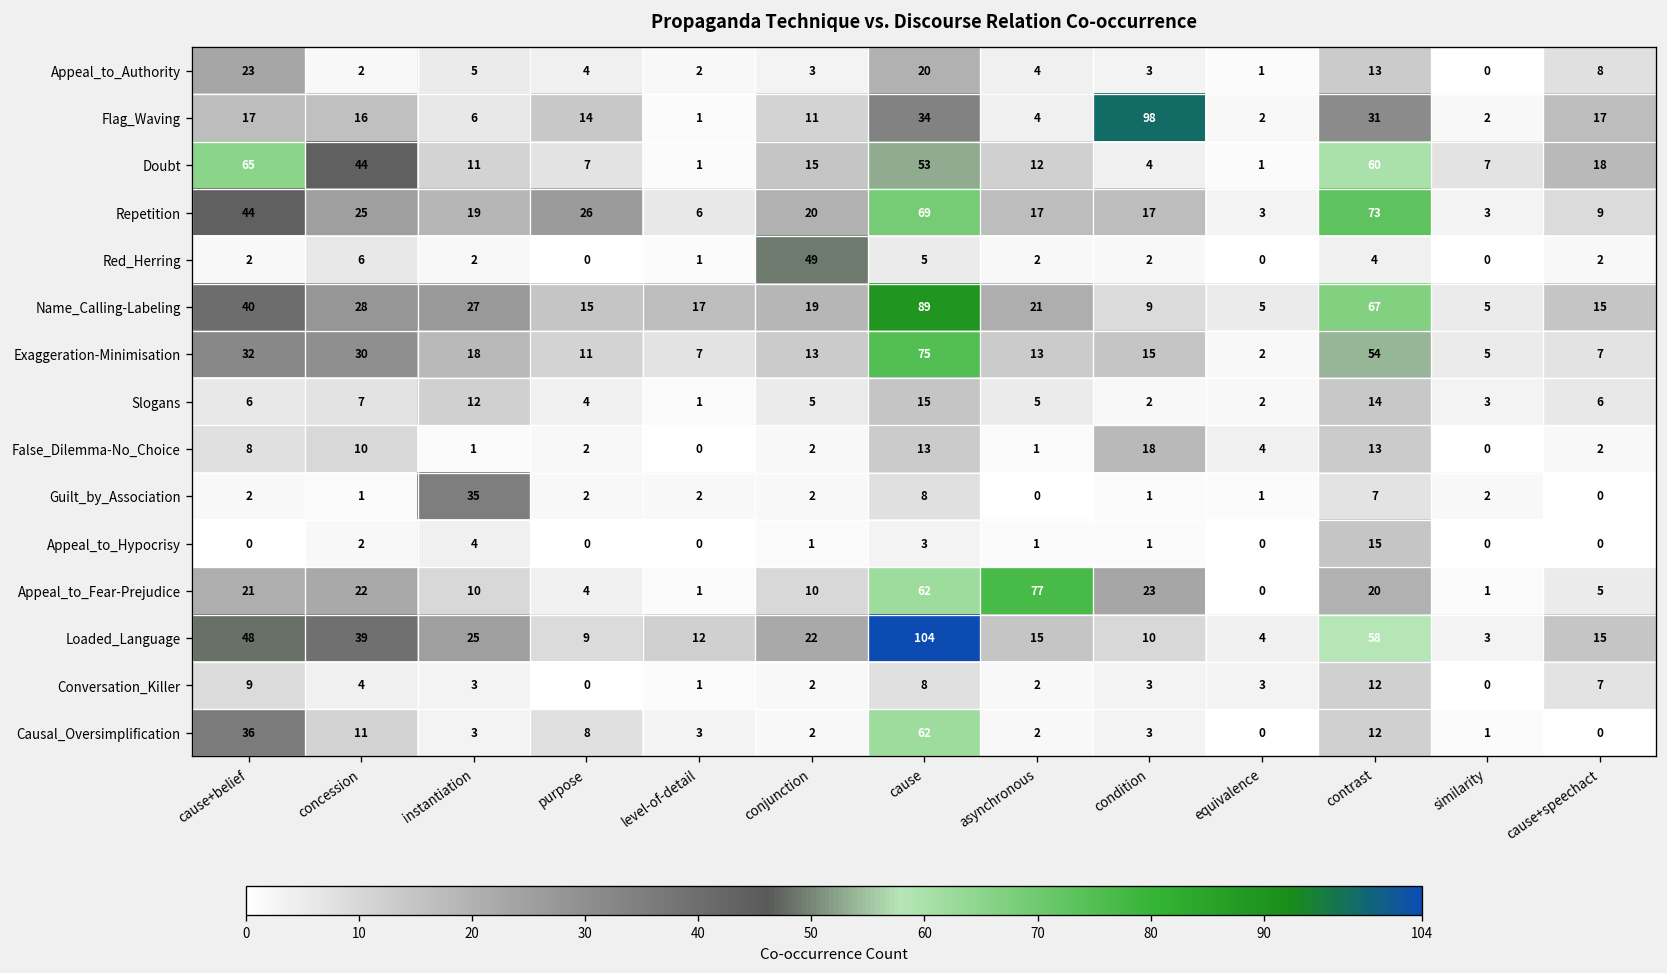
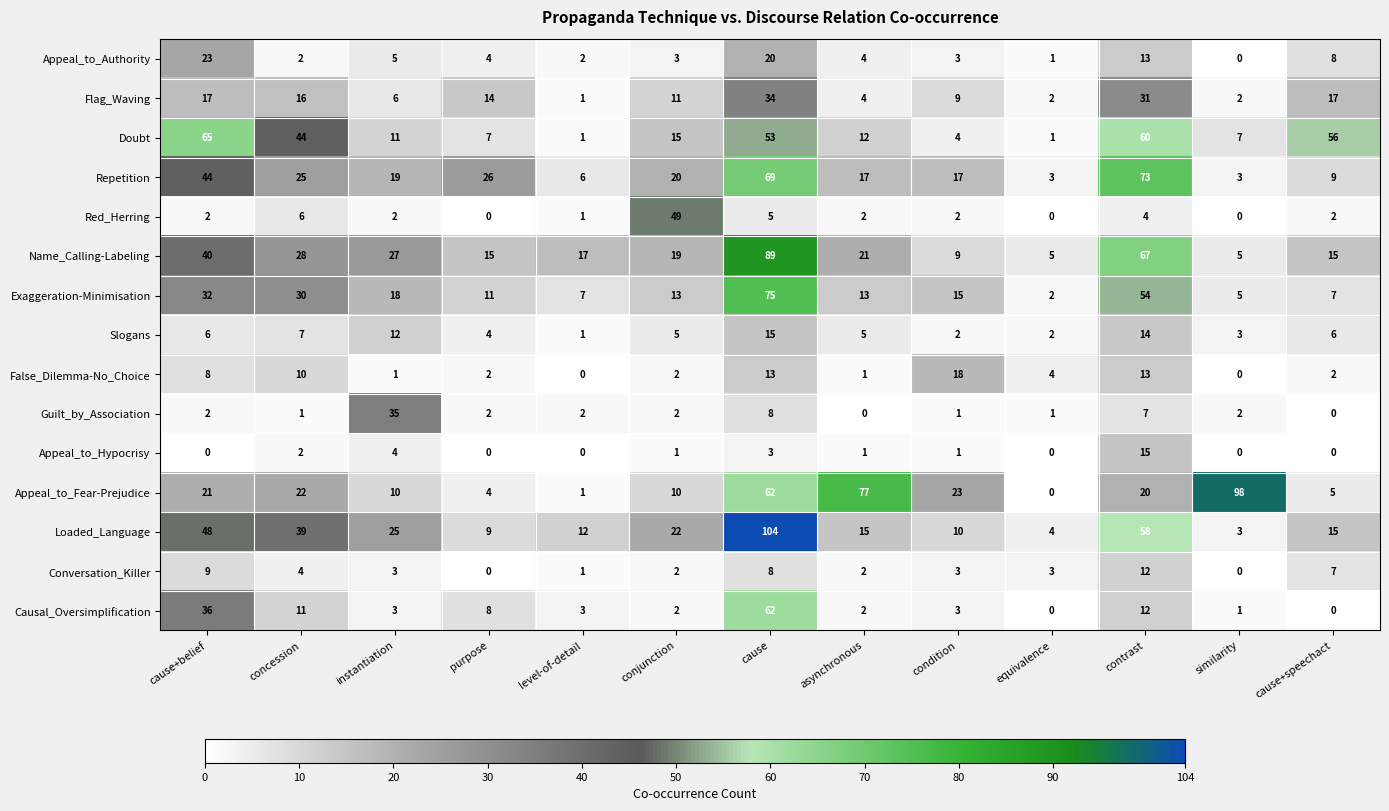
Flag_Waving, condition: 98 -> 9
Doubt, cause+speechact: 18 -> 56
Appeal_to_Fear-Prejudice, similarity: 1 -> 98
